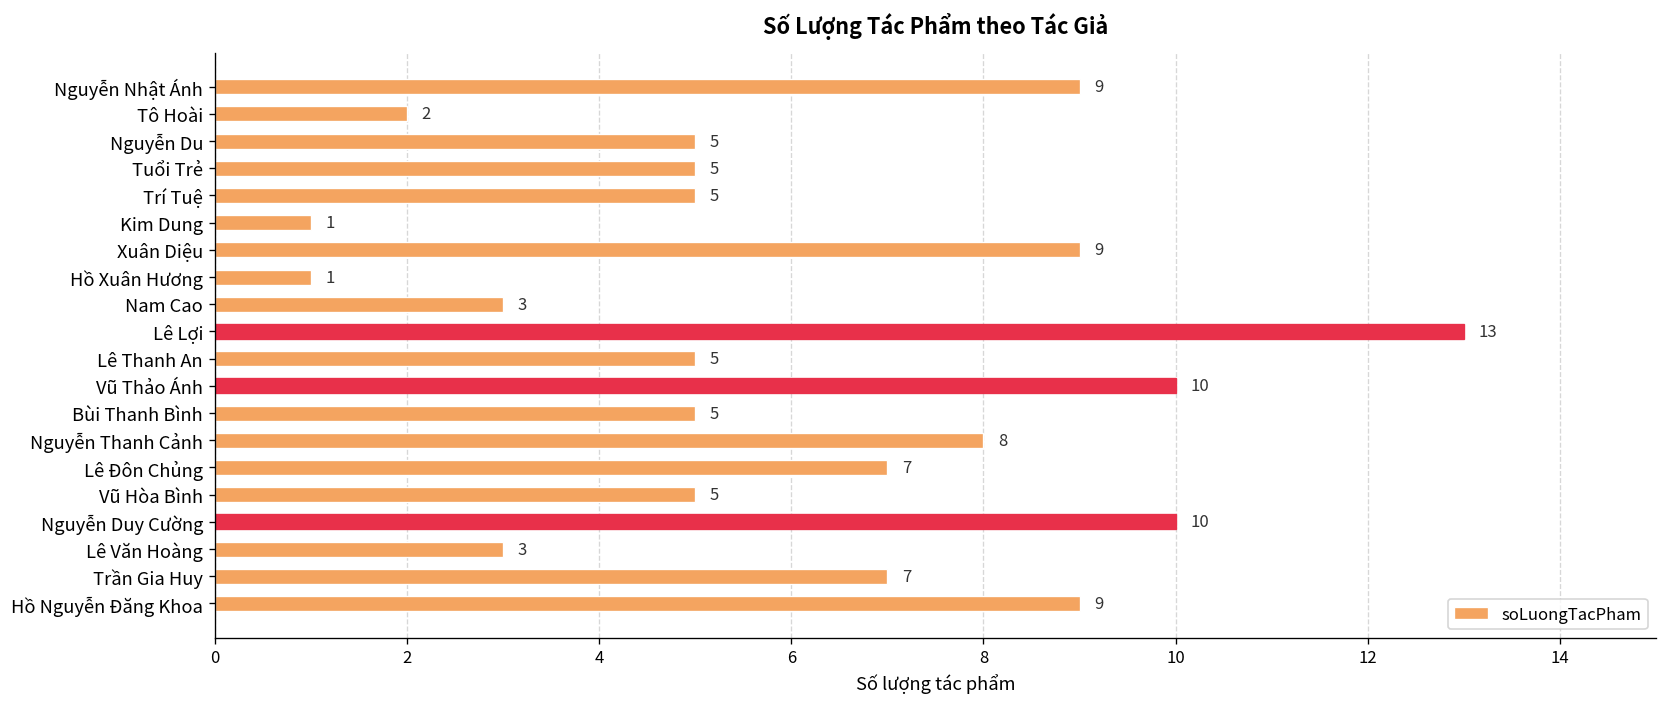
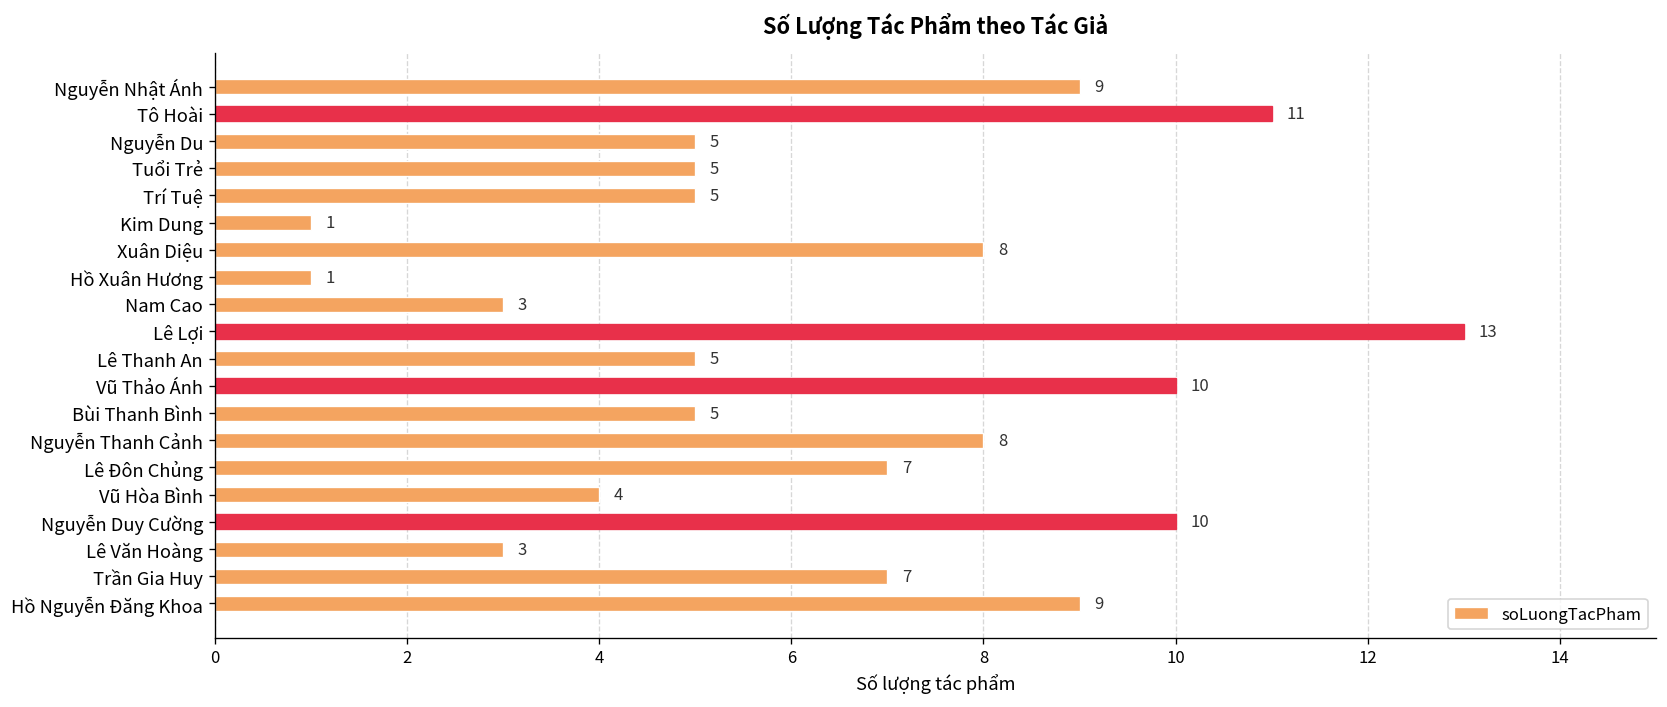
Tô Hoài: 2 -> 11
Xuân Diệu: 9 -> 8
Vũ Hòa Bình: 5 -> 4
